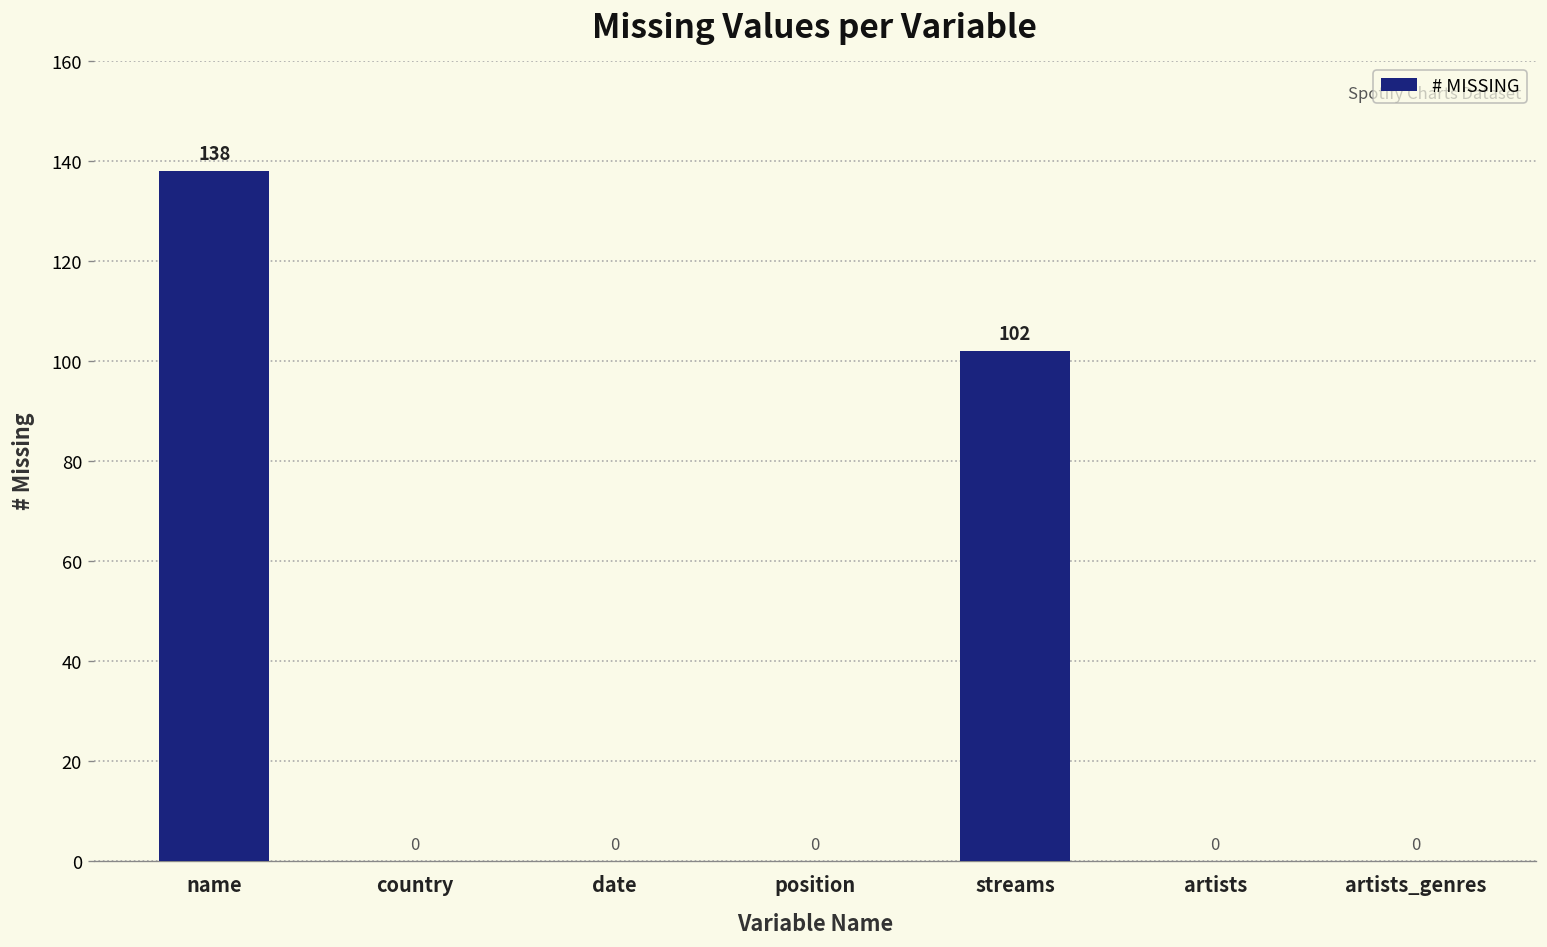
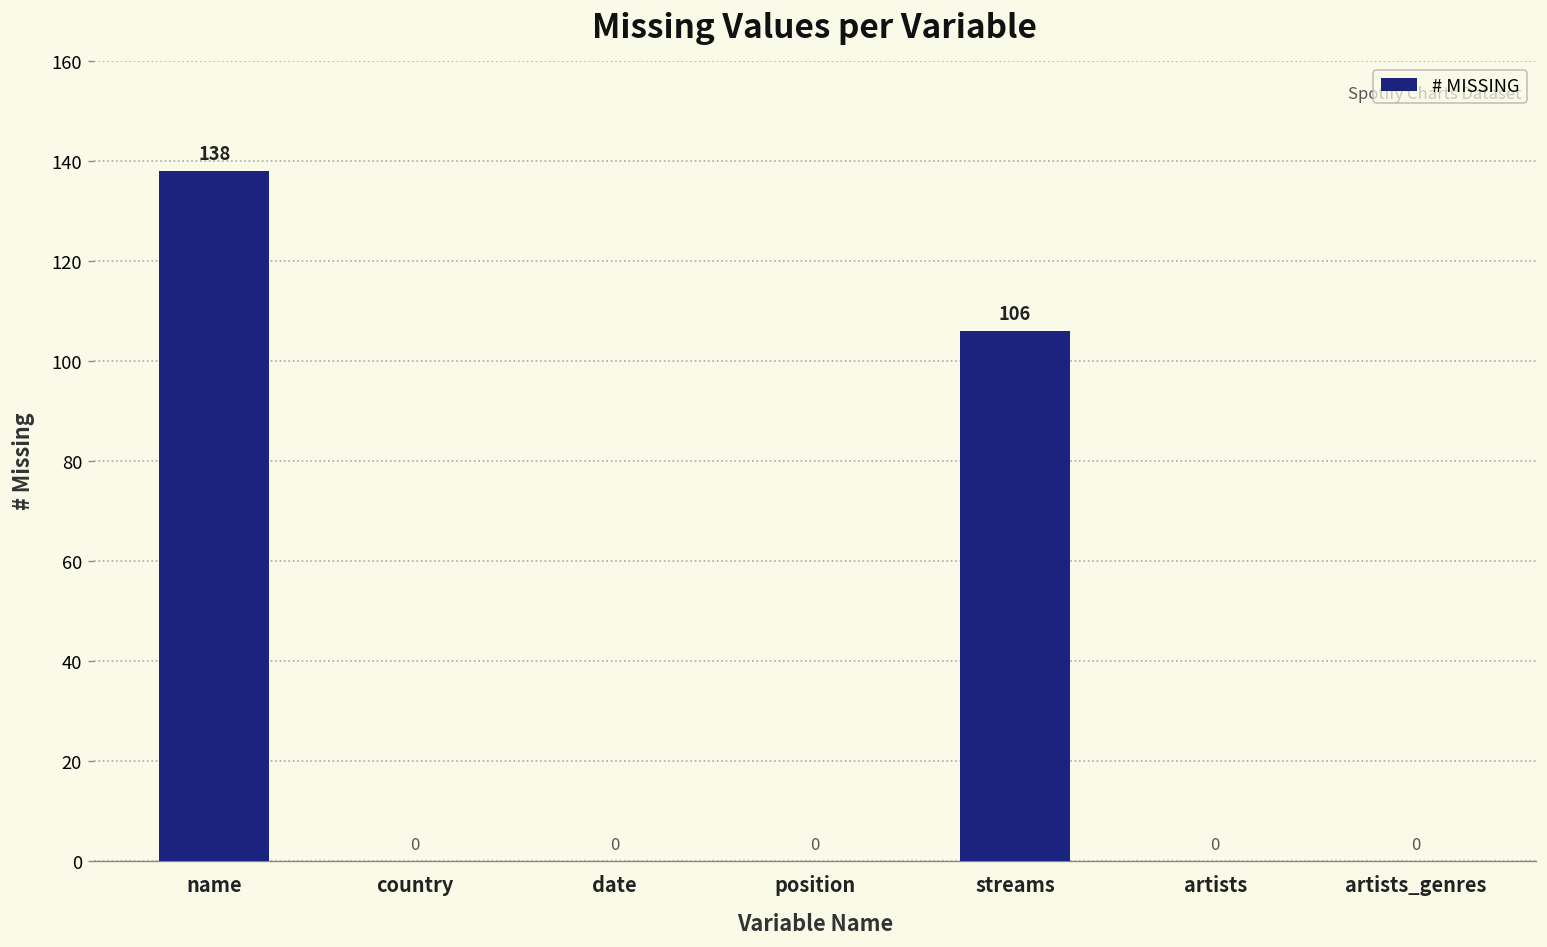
streams: 102 -> 106
